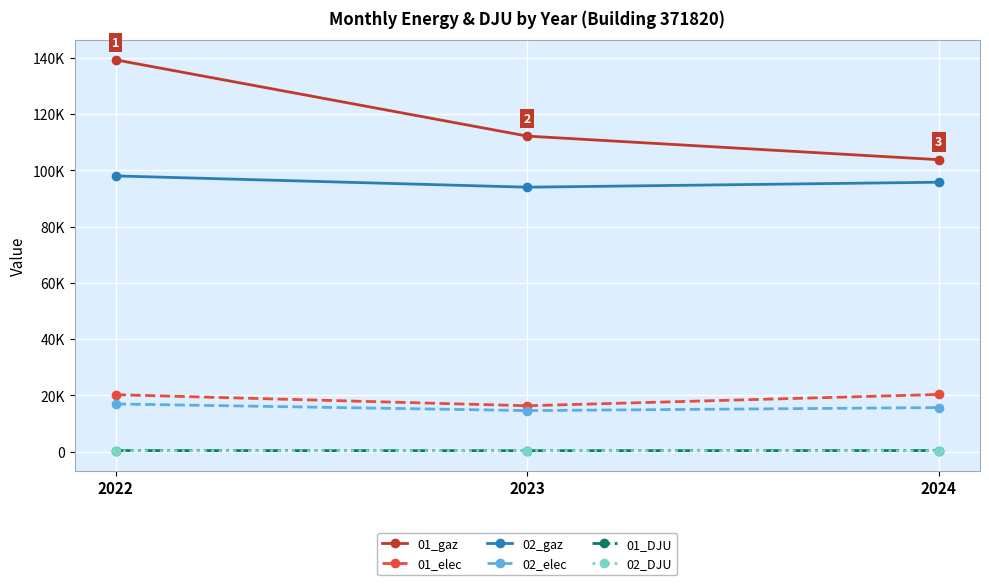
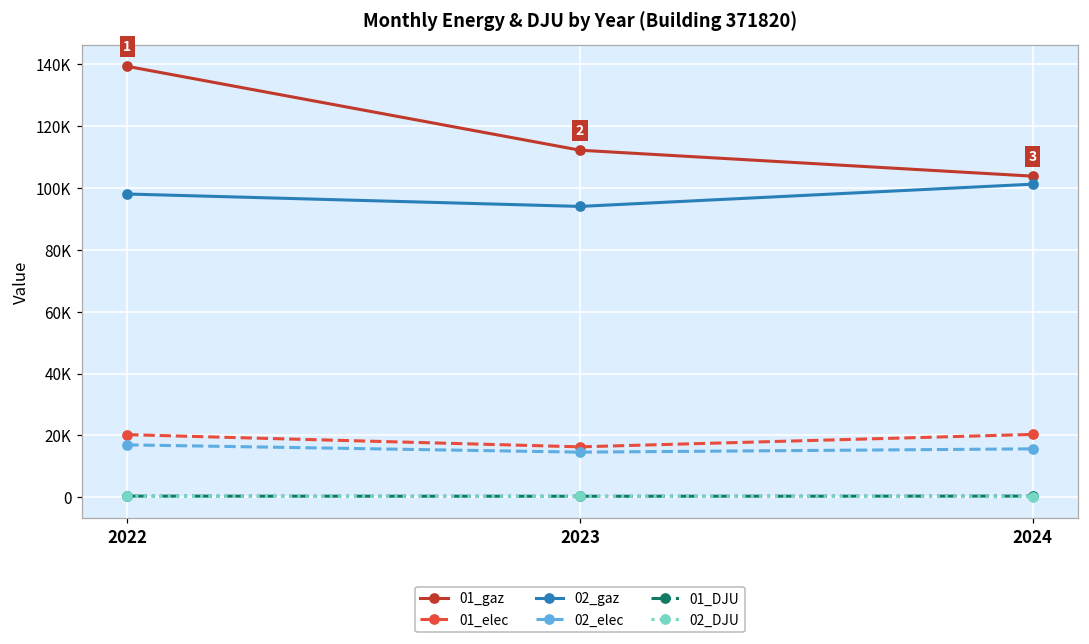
02_gaz, 2024: 96000 -> 101000
